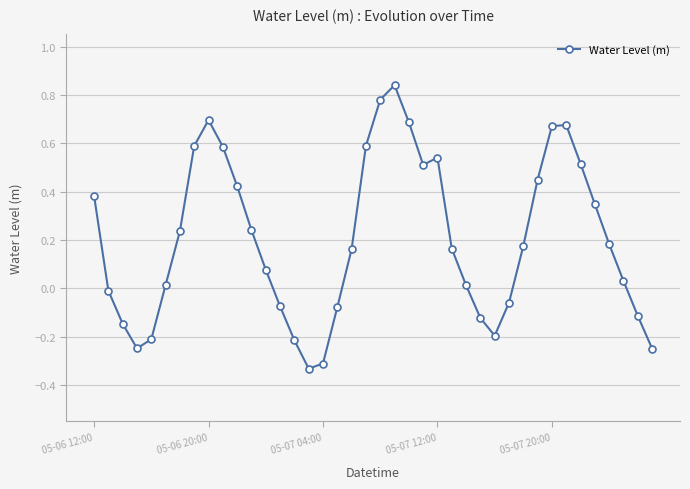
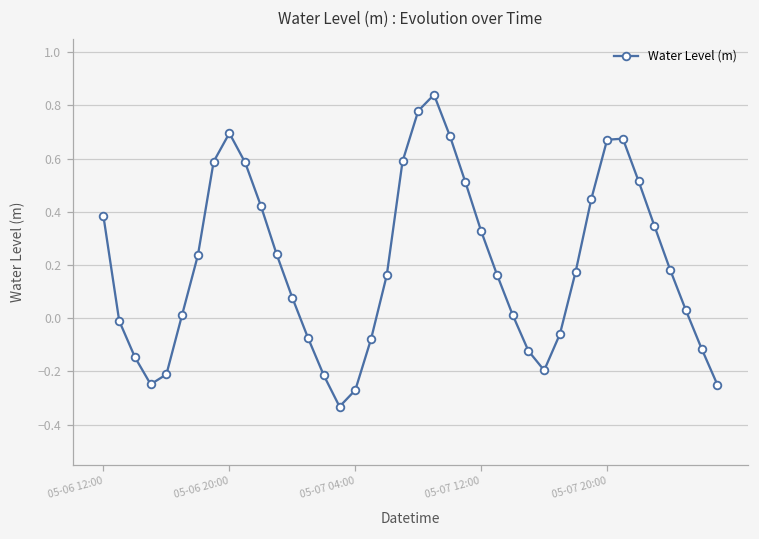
05-07 04:00: -0.31 -> -0.27
05-07 12:00: 0.54 -> 0.33
